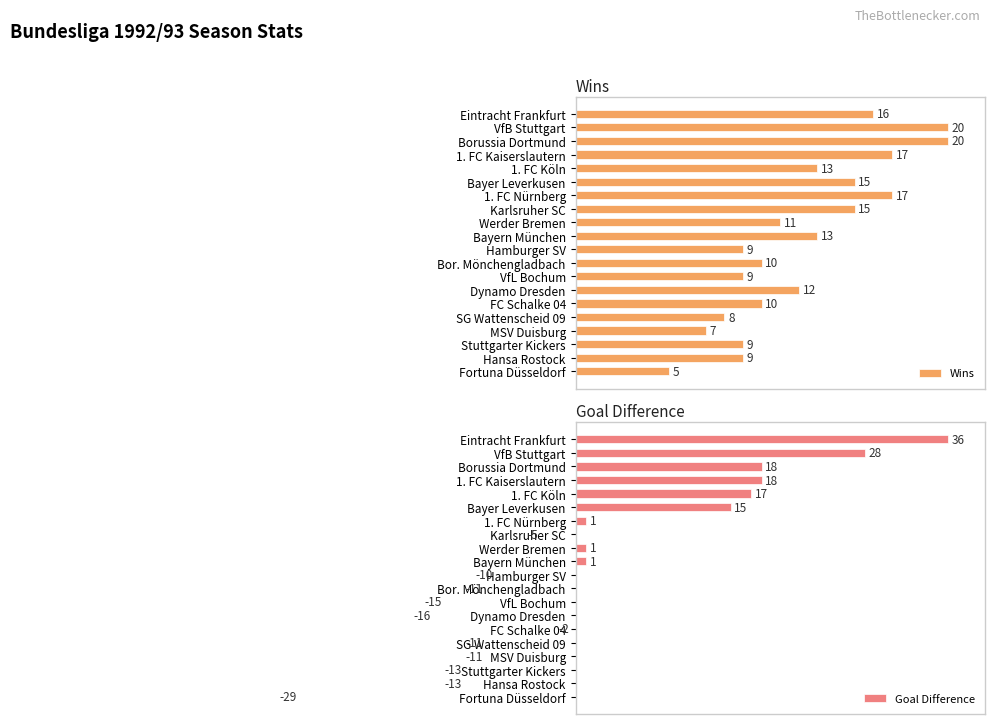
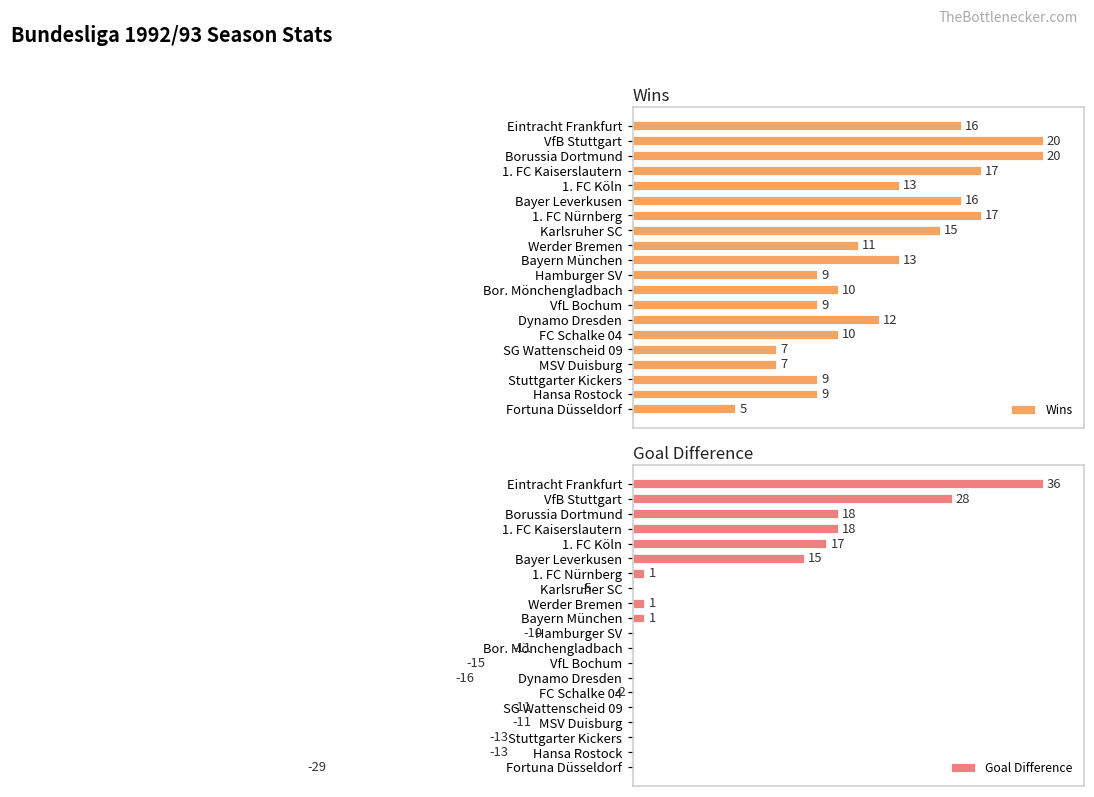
Wins, Bayer Leverkusen: 15 -> 16
Wins, SG Wattenscheid 09: 8 -> 7
